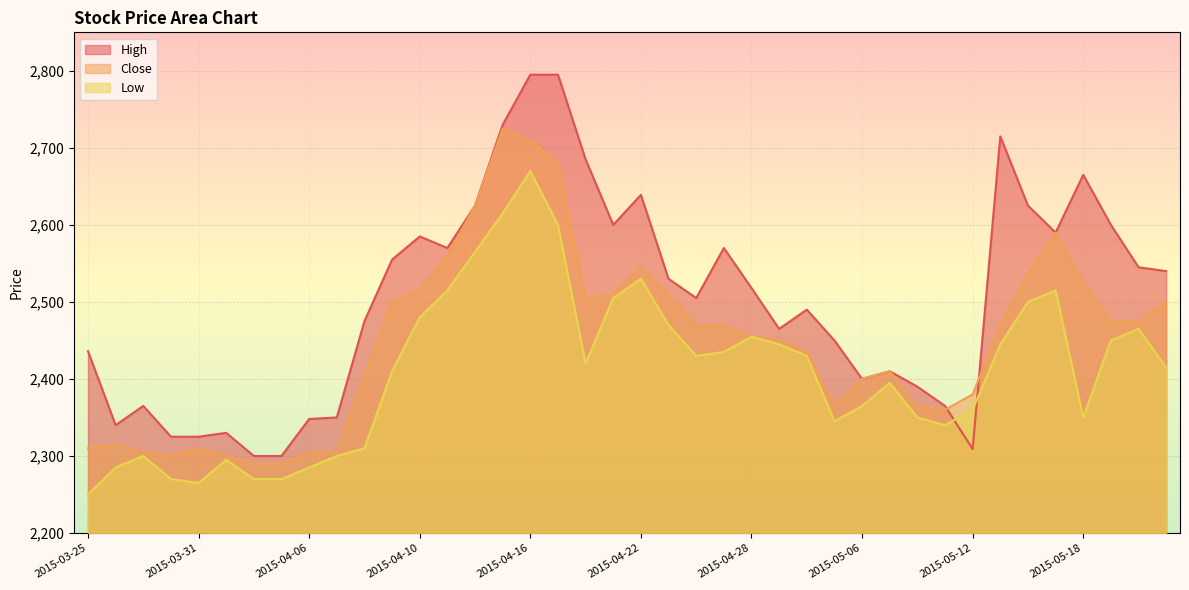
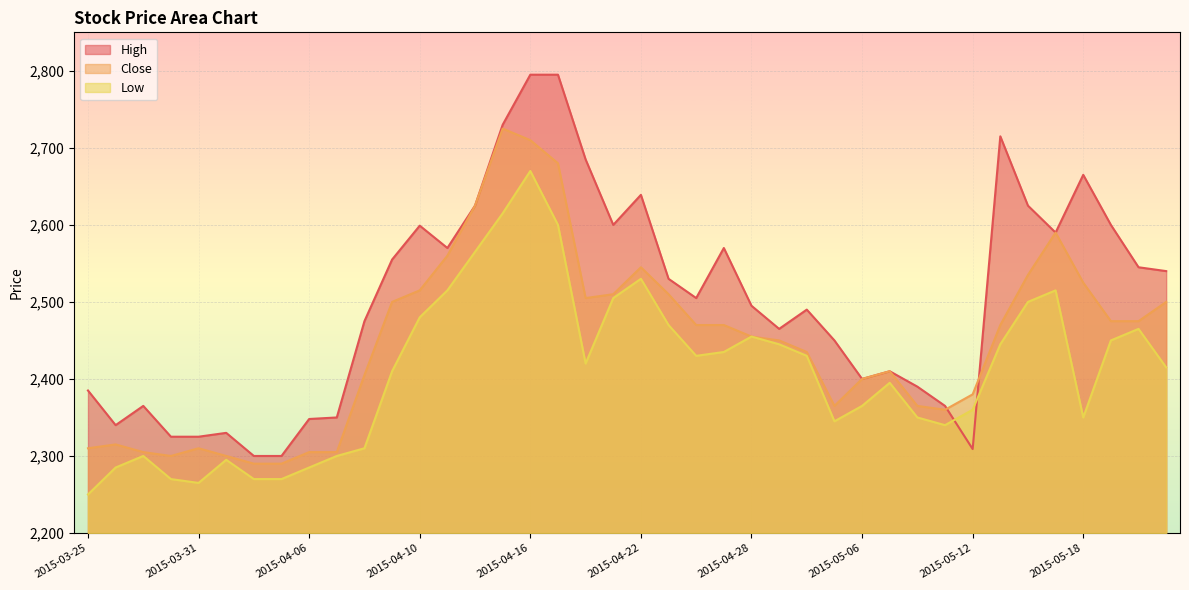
High, 2015-03-25: 2,440 -> 2,390
High, 2015-04-10: 2,590 -> 2,600
High, 2015-04-28: 2,520 -> 2,500
